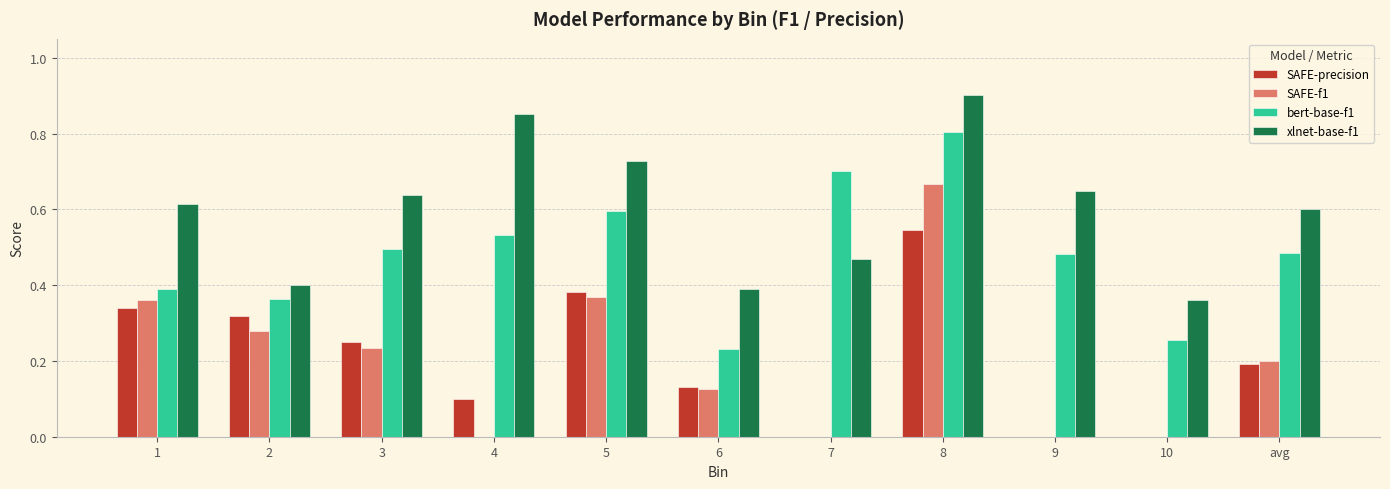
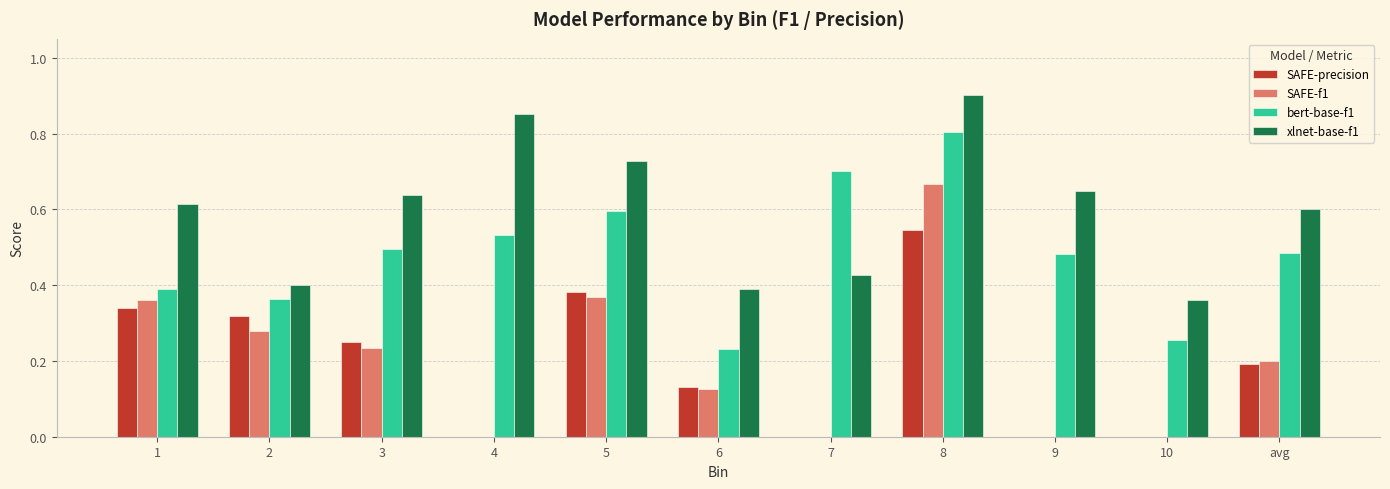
SAFE-precision, 4: 0.1 -> 0.0
xlnet-base-f1, 7: 0.47 -> 0.43
